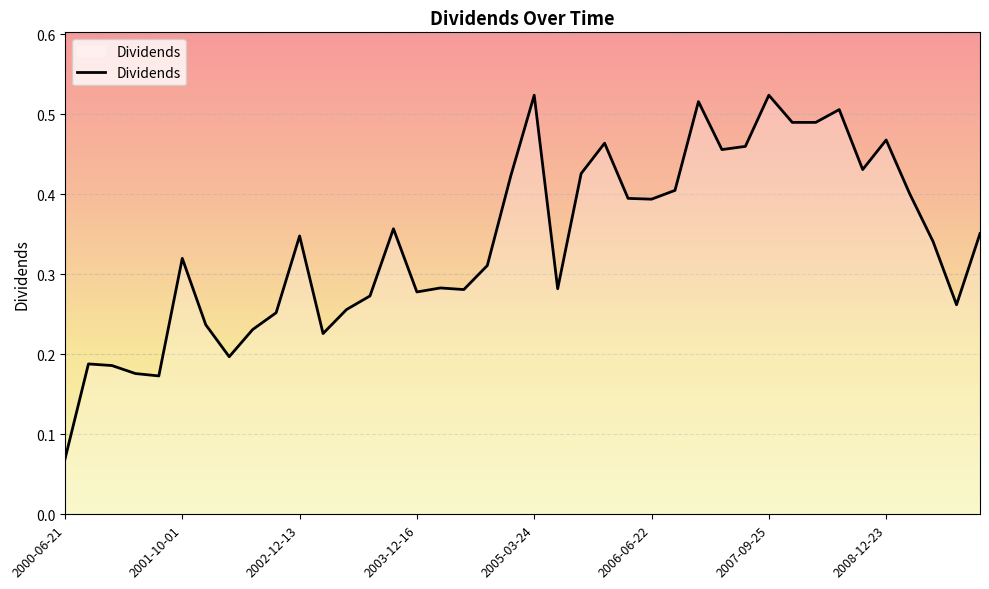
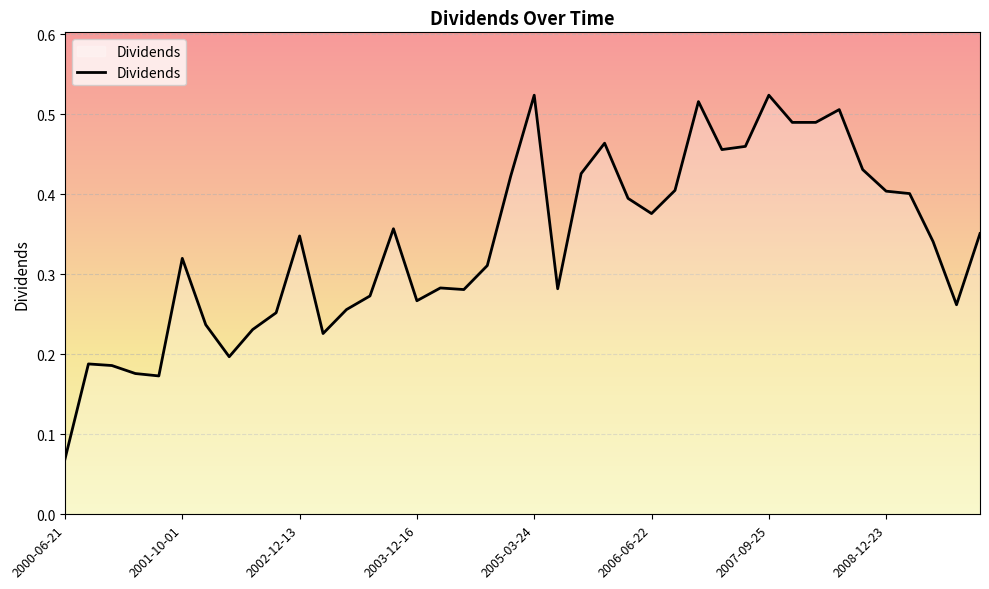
2003-12-16: 0.28 -> 0.27
2006-06-22: 0.39 -> 0.38
2008-12-23: 0.47 -> 0.40
